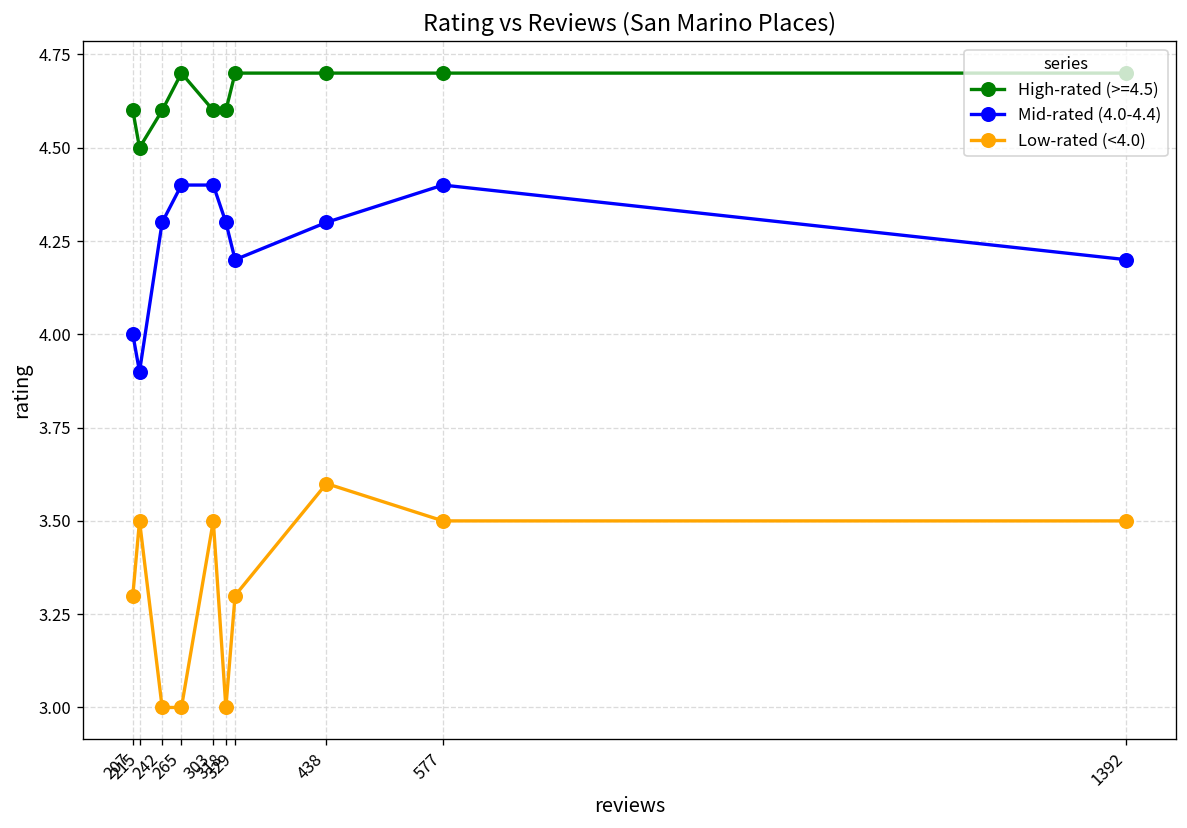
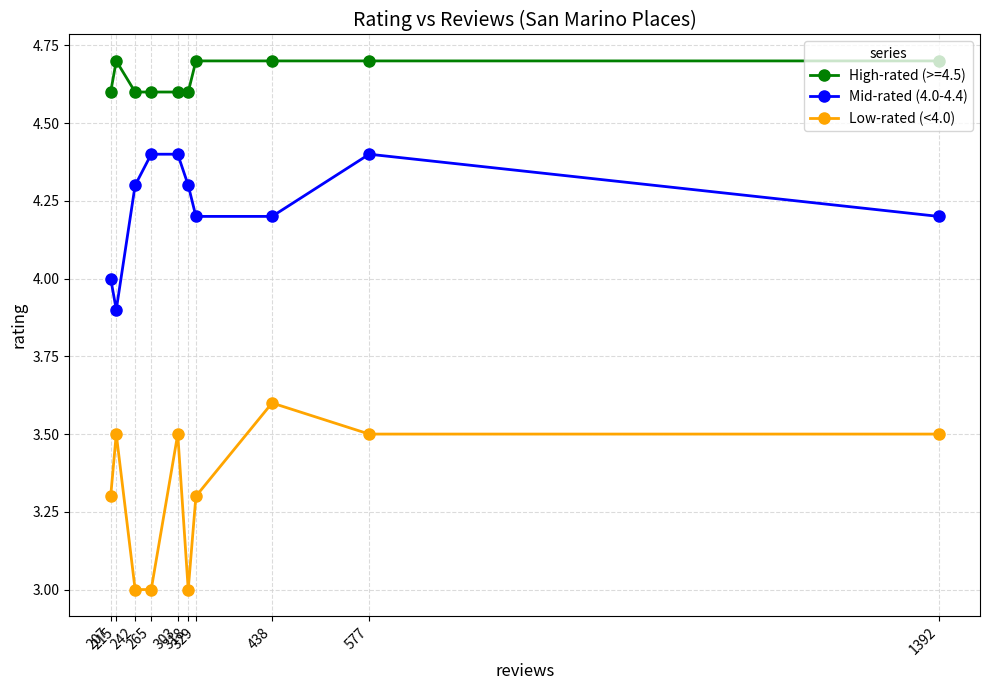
High-rated (>=4.5), 215: 4.5 -> 4.7
High-rated (>=4.5), 265: 4.7 -> 4.6
Mid-rated (4.0-4.4), 438: 4.3 -> 4.2
